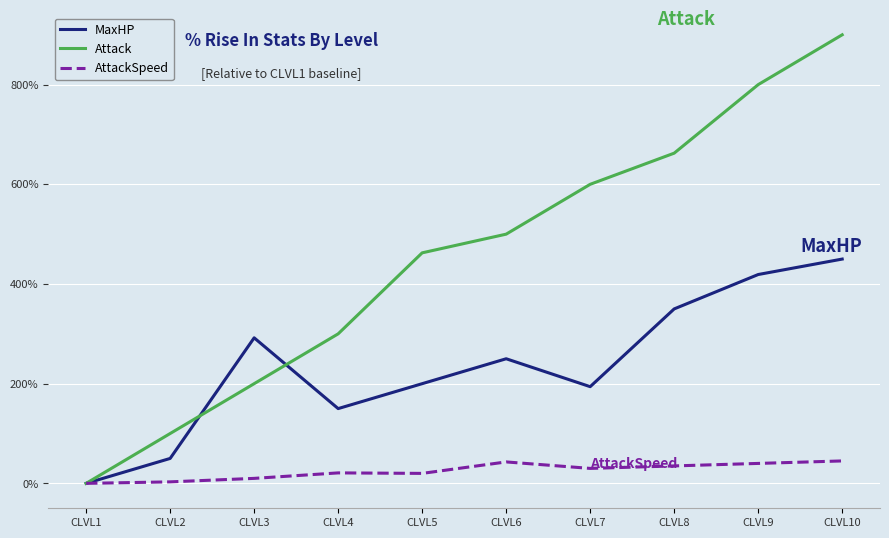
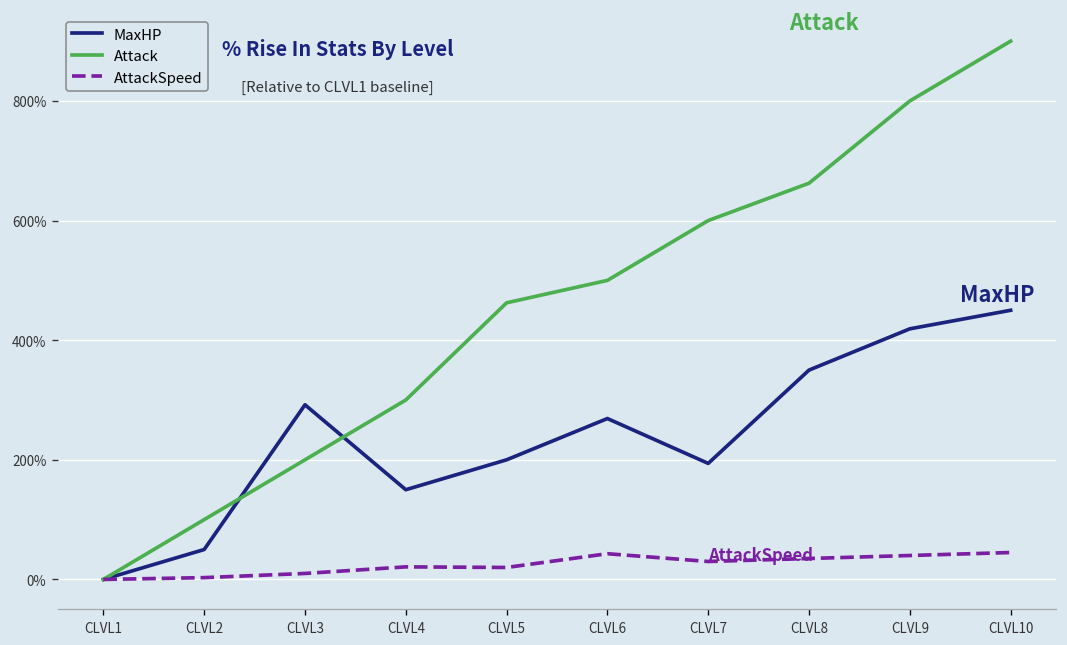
MaxHP, CLVL6: 250% -> 270%
